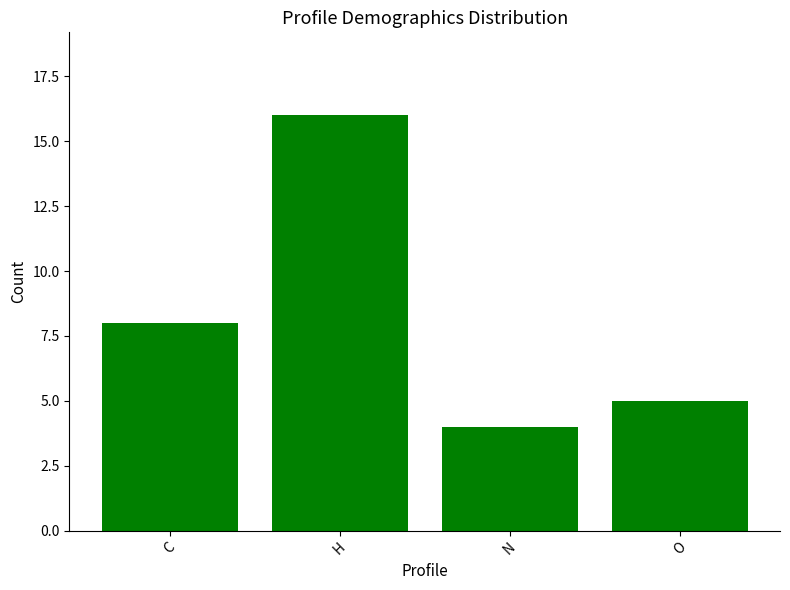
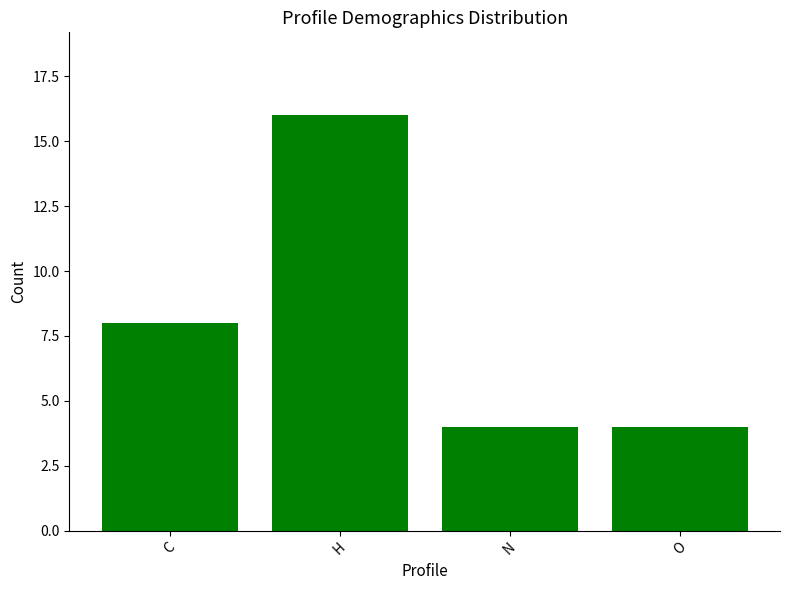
O: 5 -> 4
